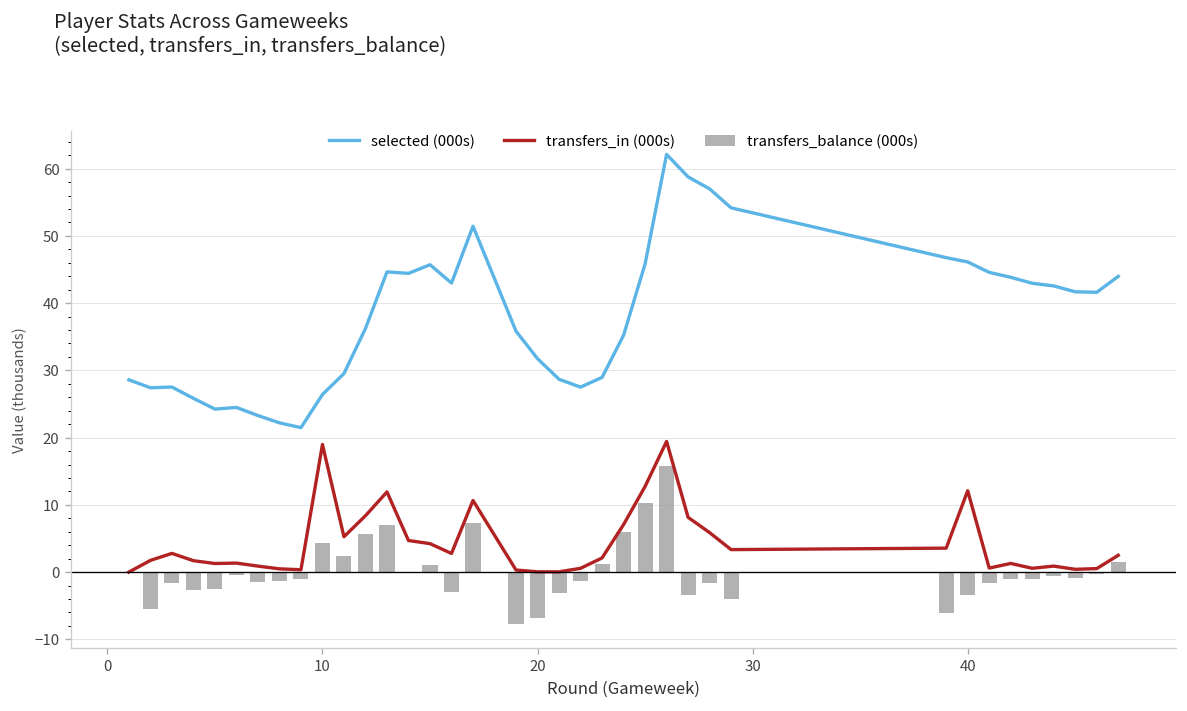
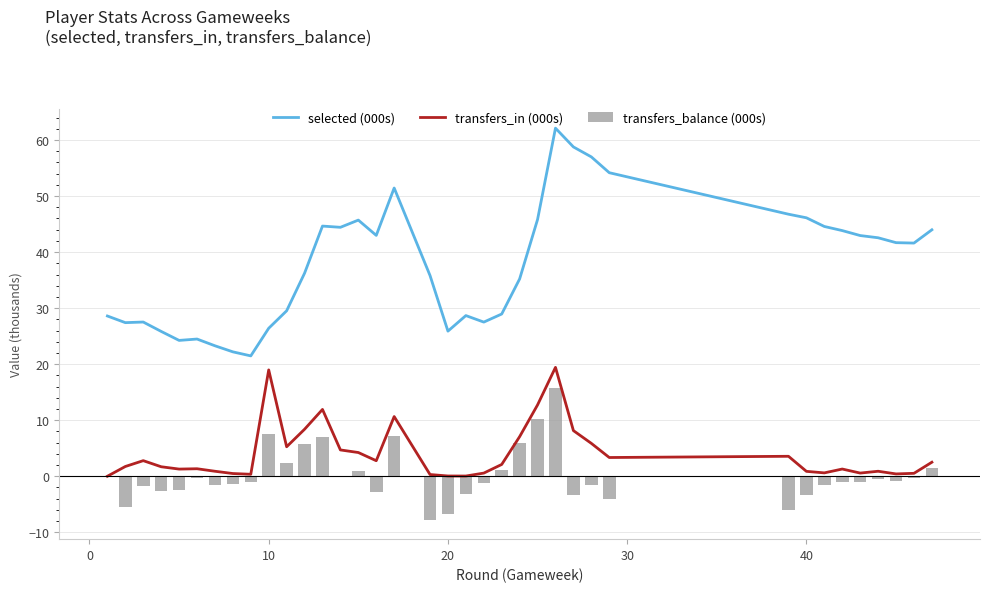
transfers_balance (000s), 10: 4 -> 7
selected (000s), 20: 32 -> 26
transfers_in (000s), 40: 12 -> 1
